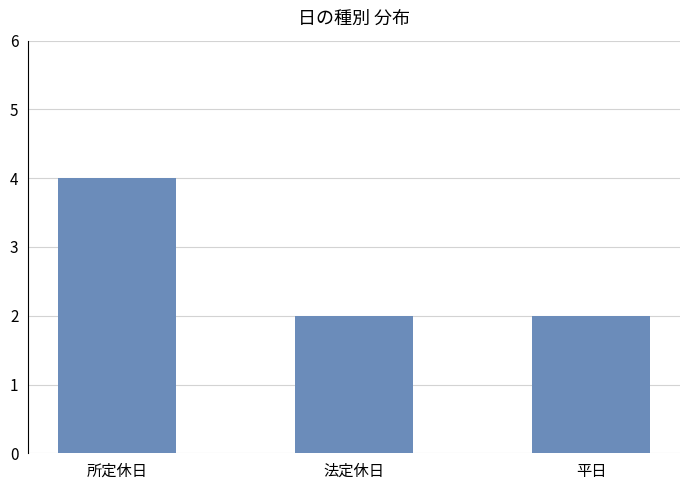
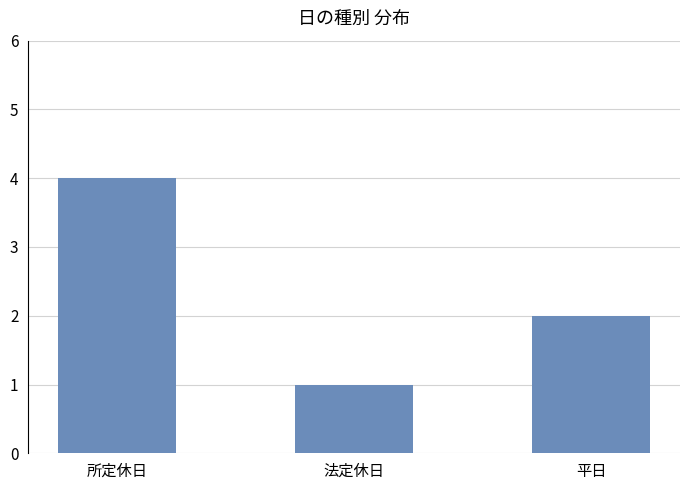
法定休日: 2 -> 1
